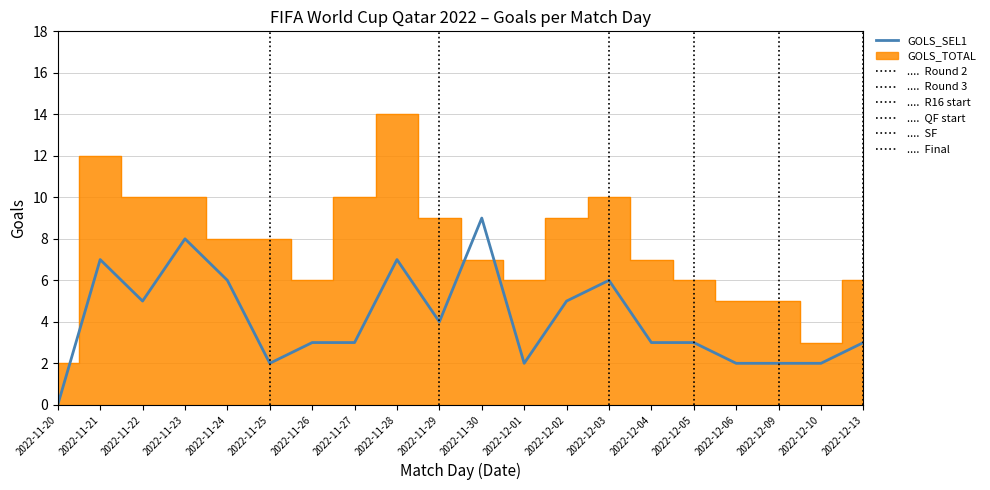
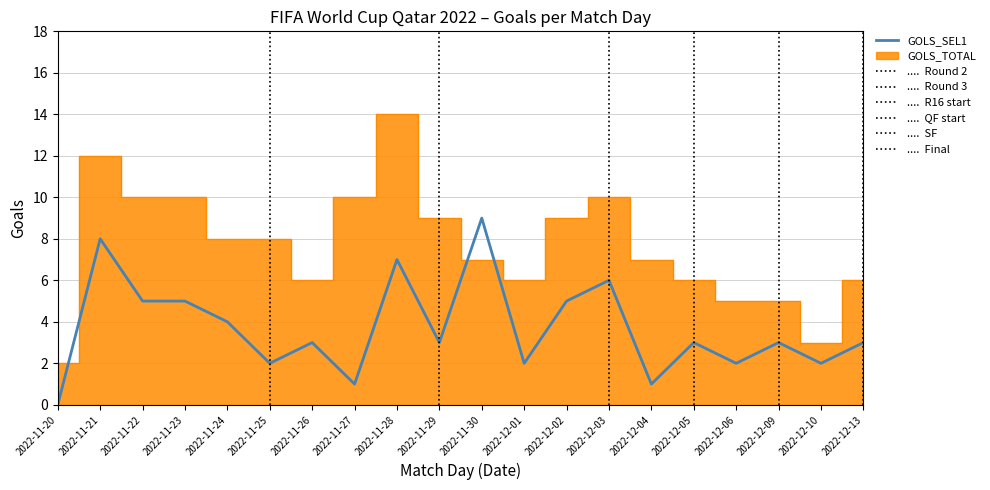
GOLS_SEL1, 2022-11-21: 7 -> 8
GOLS_SEL1, 2022-11-23: 8 -> 5
GOLS_SEL1, 2022-11-24: 6 -> 4
GOLS_SEL1, 2022-11-27: 3 -> 1
GOLS_SEL1, 2022-11-29: 4 -> 3
GOLS_SEL1, 2022-12-04: 3 -> 1
GOLS_SEL1, 2022-12-09: 2 -> 3
